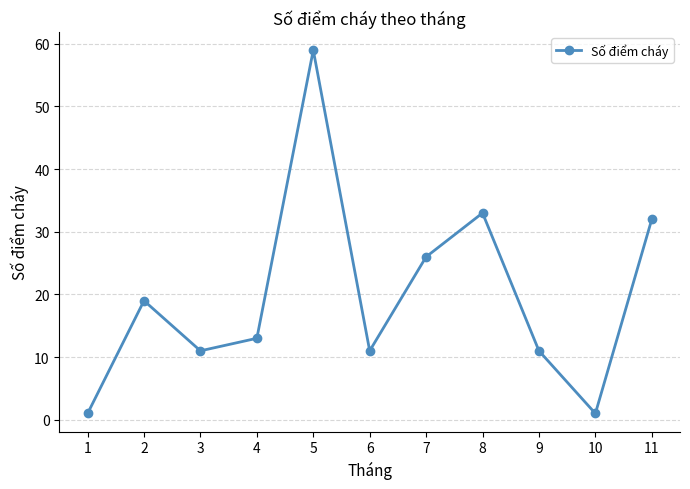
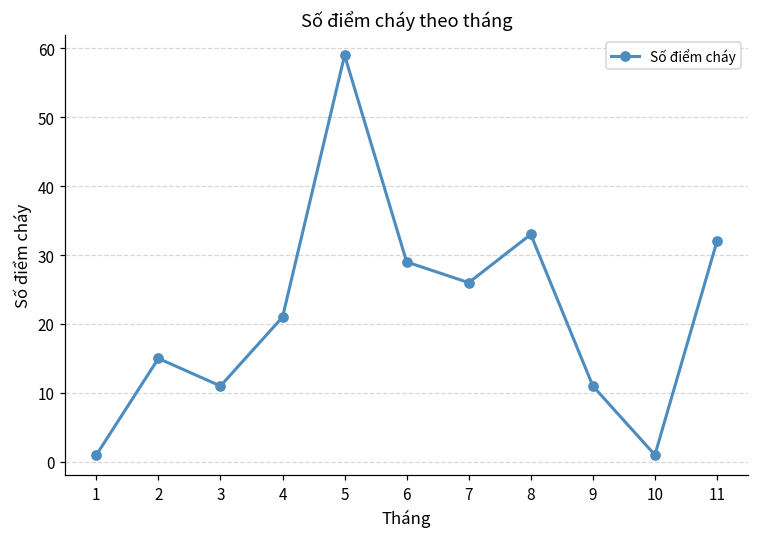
2: 19 -> 15
4: 13 -> 21
6: 11 -> 29
